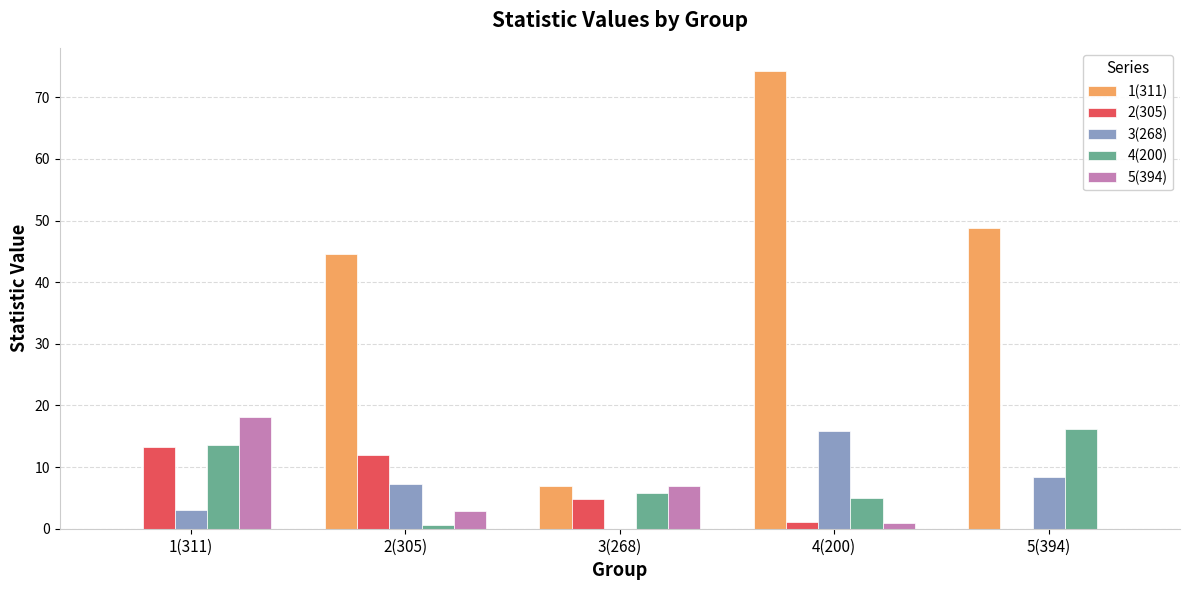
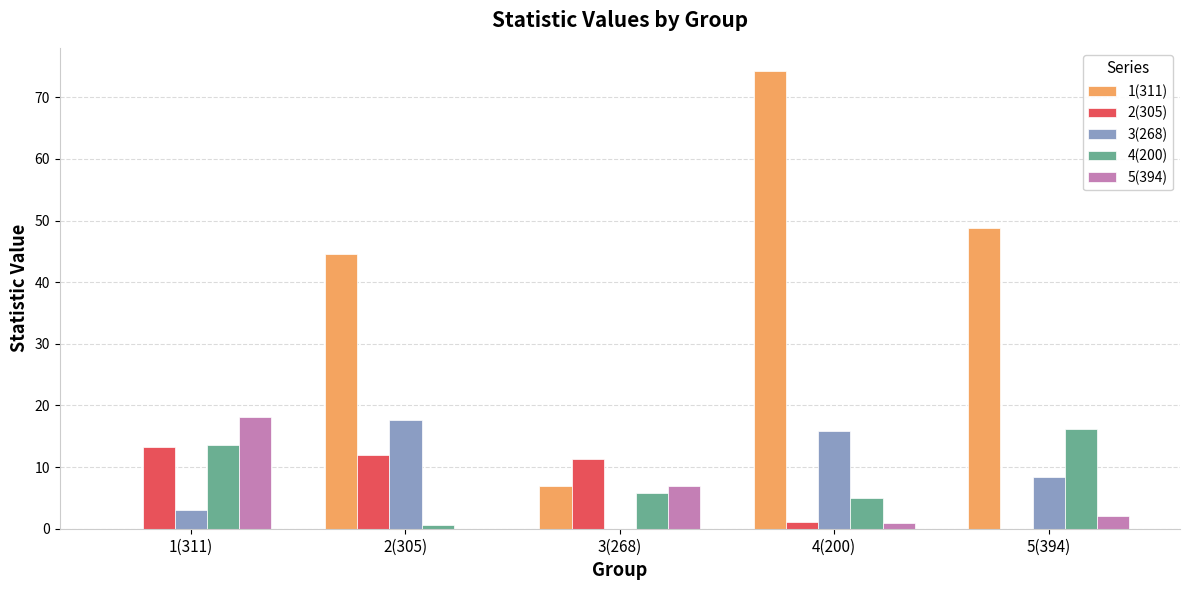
3(268), 2(305): 7 -> 18
5(394), 2(305): 3 -> 0
2(305), 3(268): 5 -> 11
5(394), 5(394): 0 -> 2
